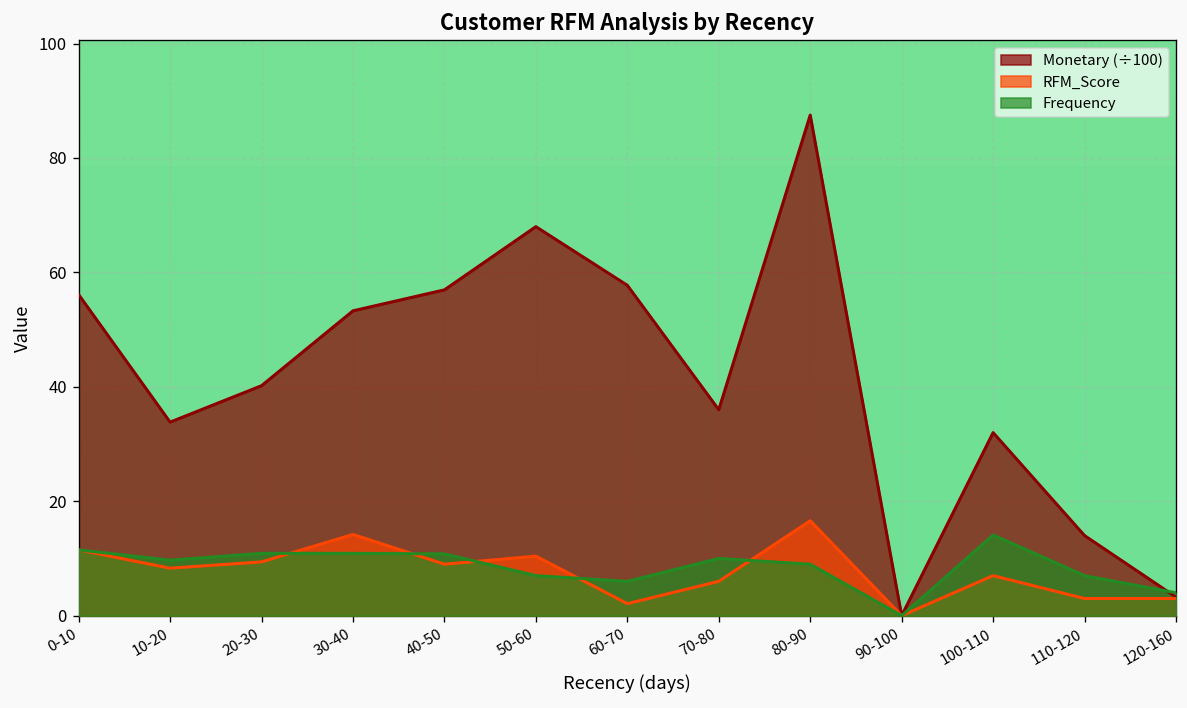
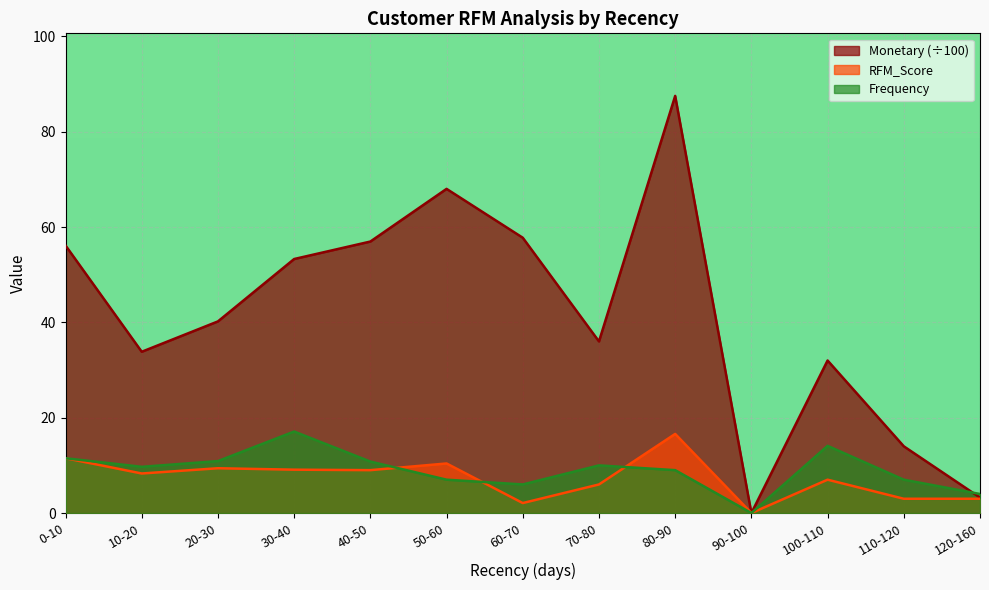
RFM_Score, 30-40: 14 -> 9
Frequency, 30-40: 11 -> 17
